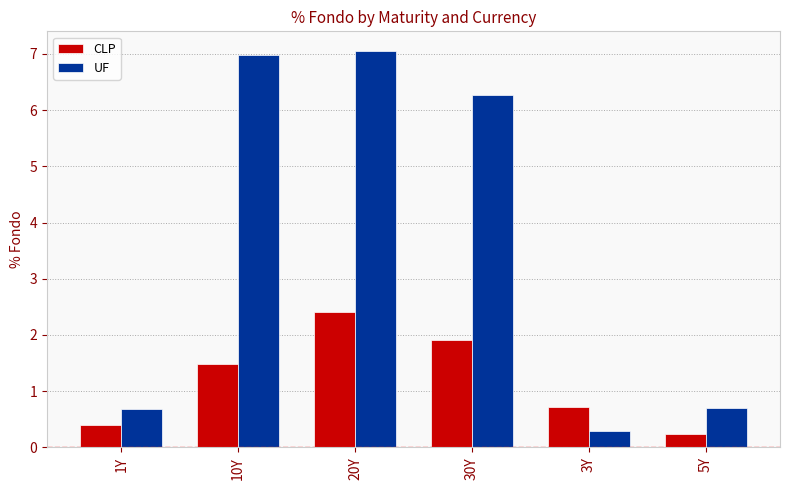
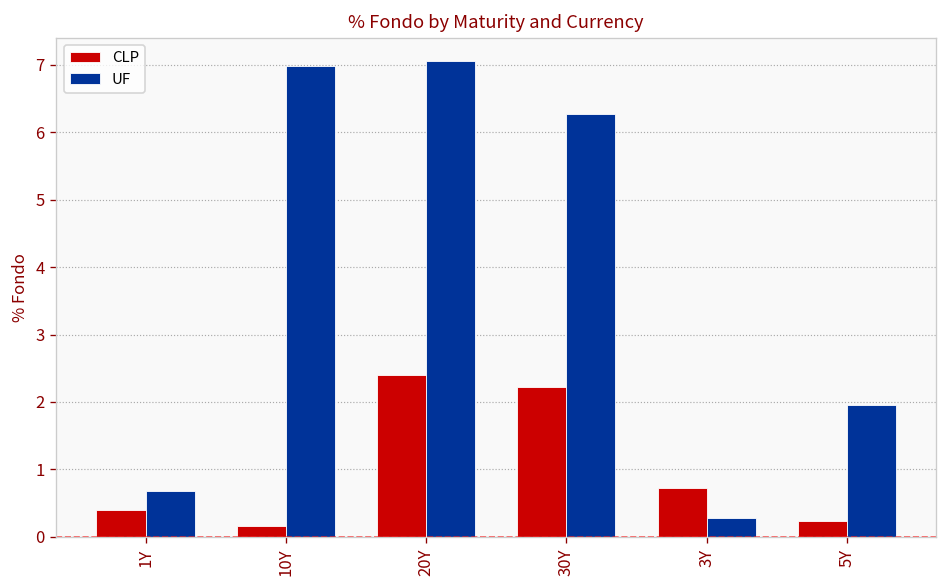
CLP, 10Y: 1.5 -> 0.2
CLP, 30Y: 1.9 -> 2.2
UF, 5Y: 0.7 -> 2.0
